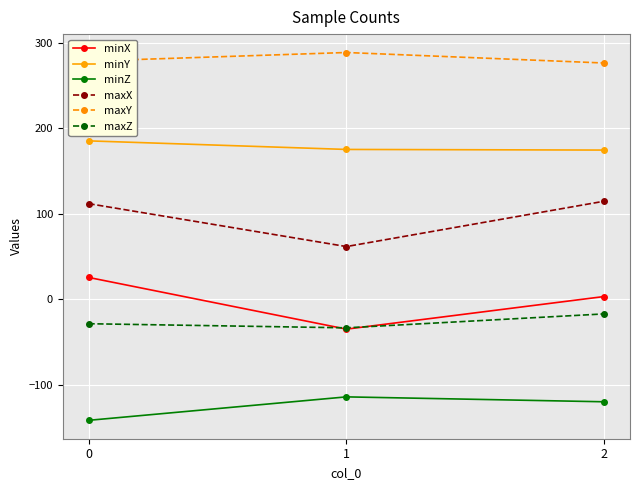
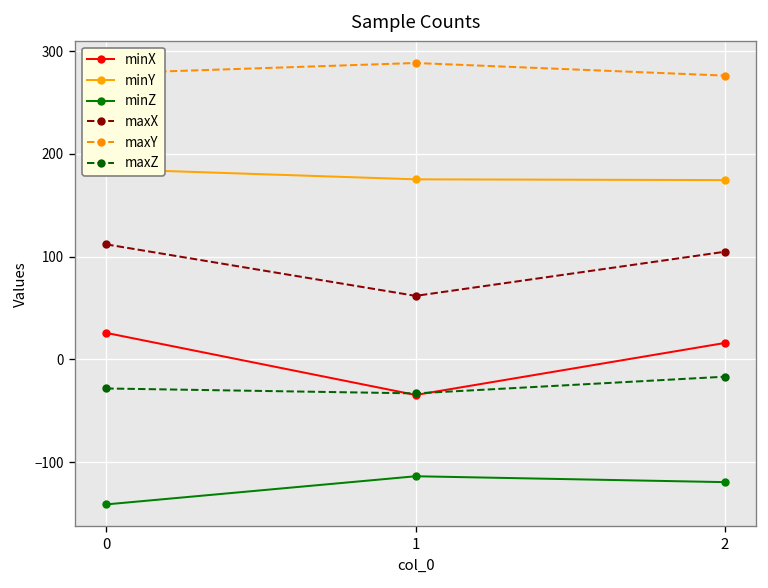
minX, 2: 0 -> 20
maxX, 2: 110 -> 100
